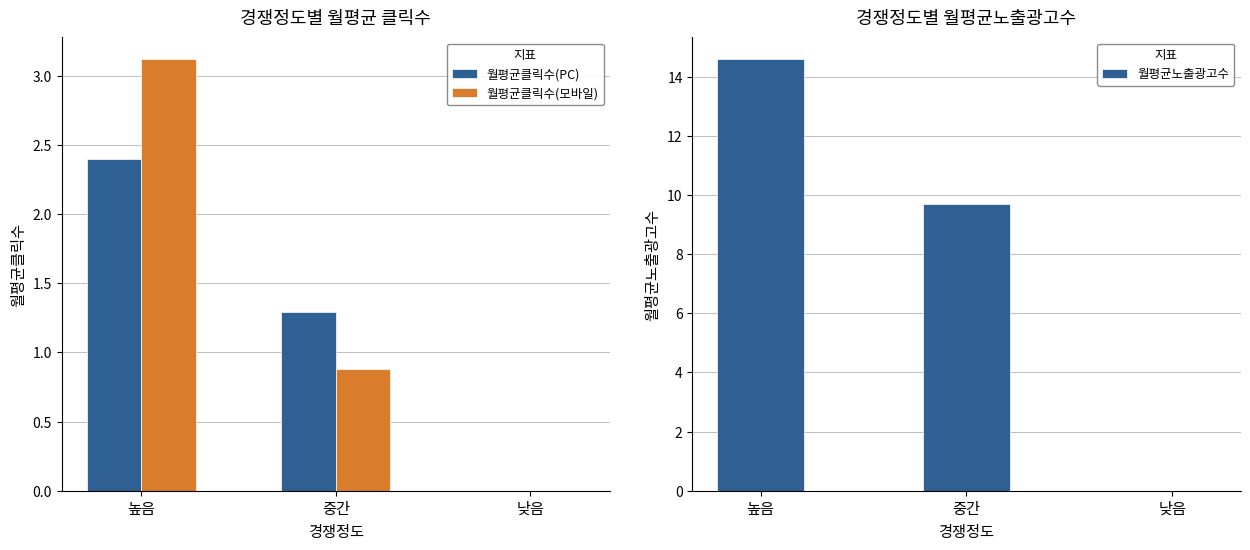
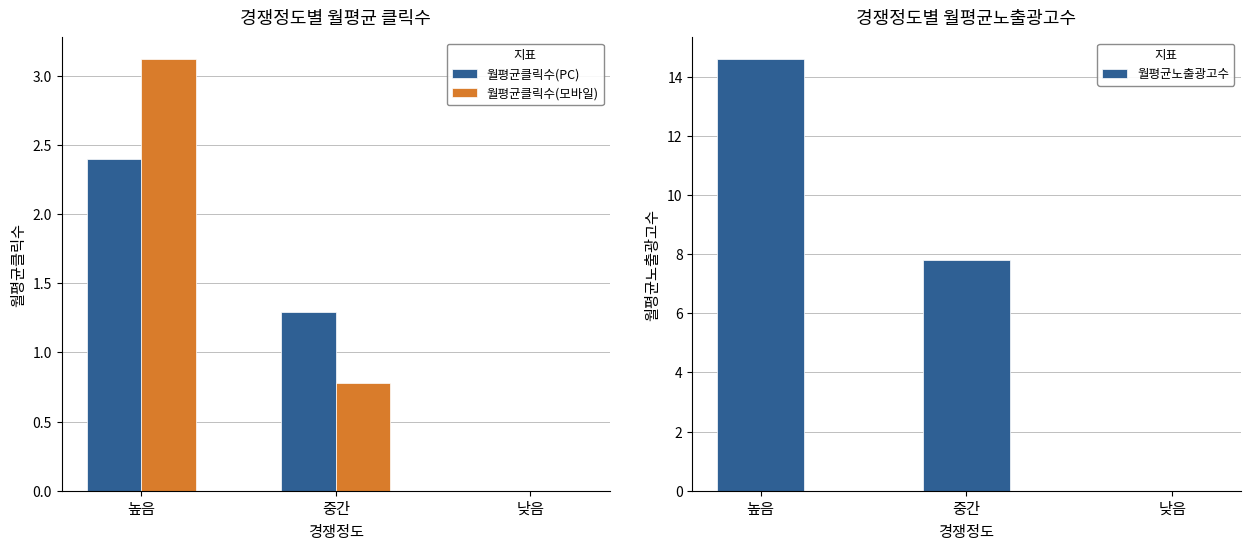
경쟁정도별 월평균 클릭수, 월평균클릭수(모바일), 중간: 0.88 -> 0.78
경쟁정도별 월평균노출광고수, 중간: 9.7 -> 7.8
